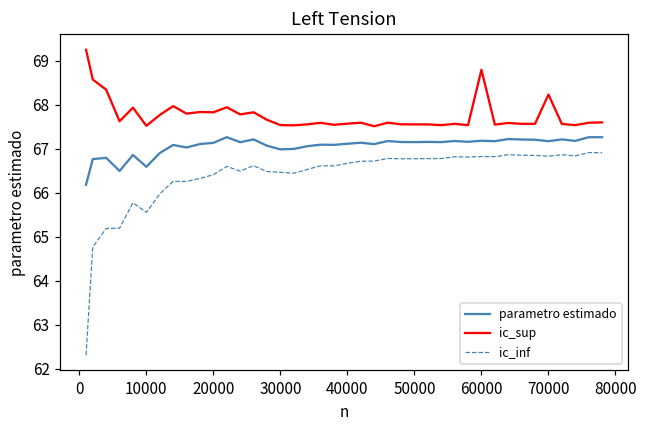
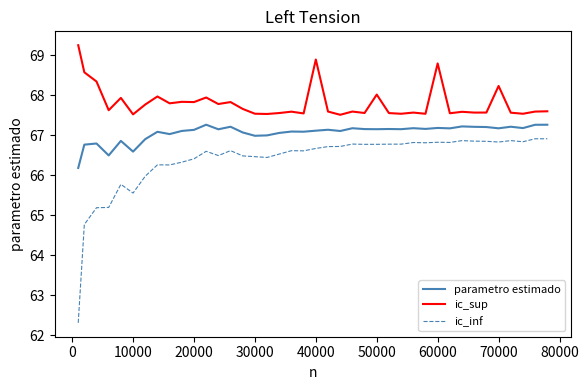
ic_sup, 40000: 67.6 -> 68.9
ic_sup, 50000: 67.6 -> 68.0
